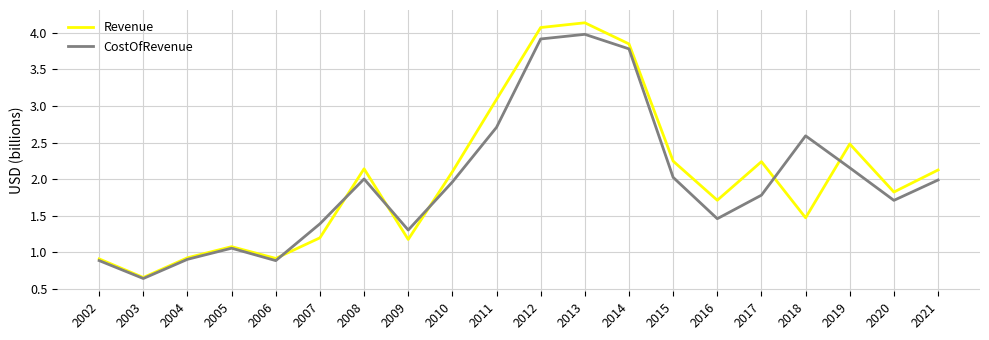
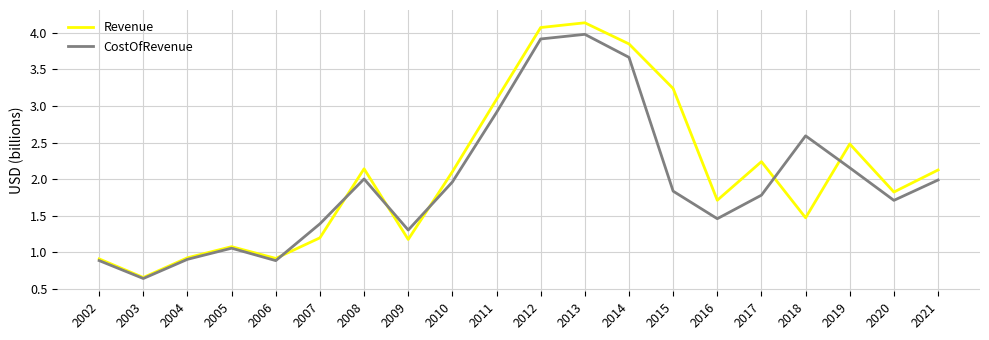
CostOfRevenue, 2011: 2.7 -> 2.9
CostOfRevenue, 2014: 3.8 -> 3.7
Revenue, 2015: 2.2 -> 3.2
CostOfRevenue, 2015: 2.0 -> 1.8
